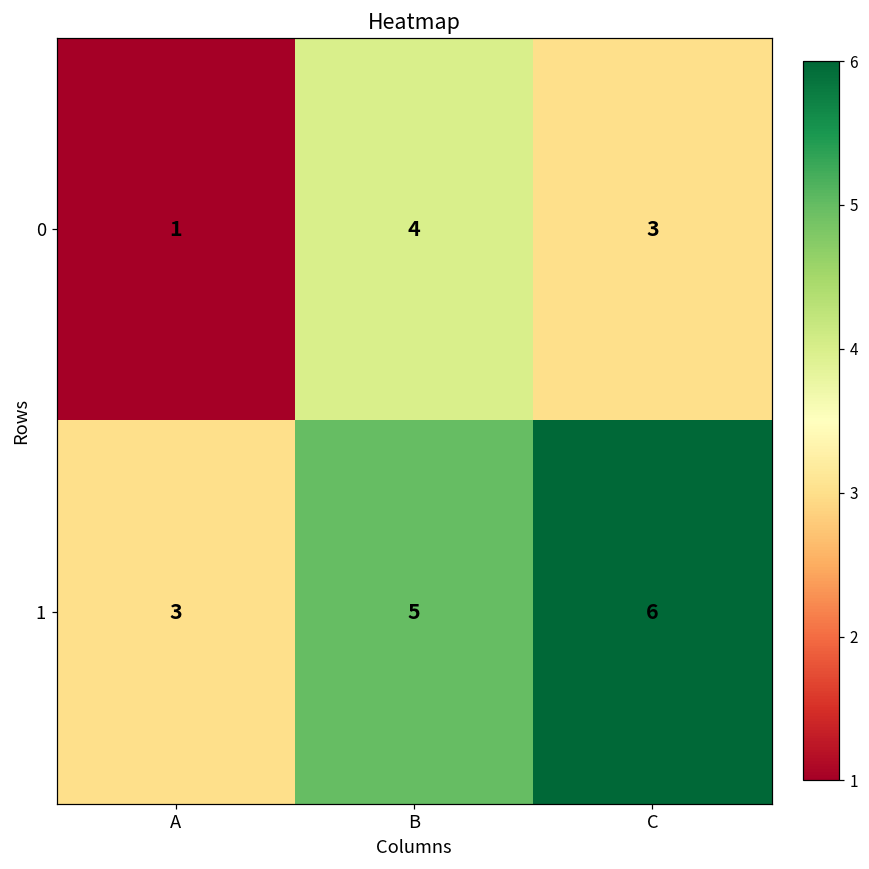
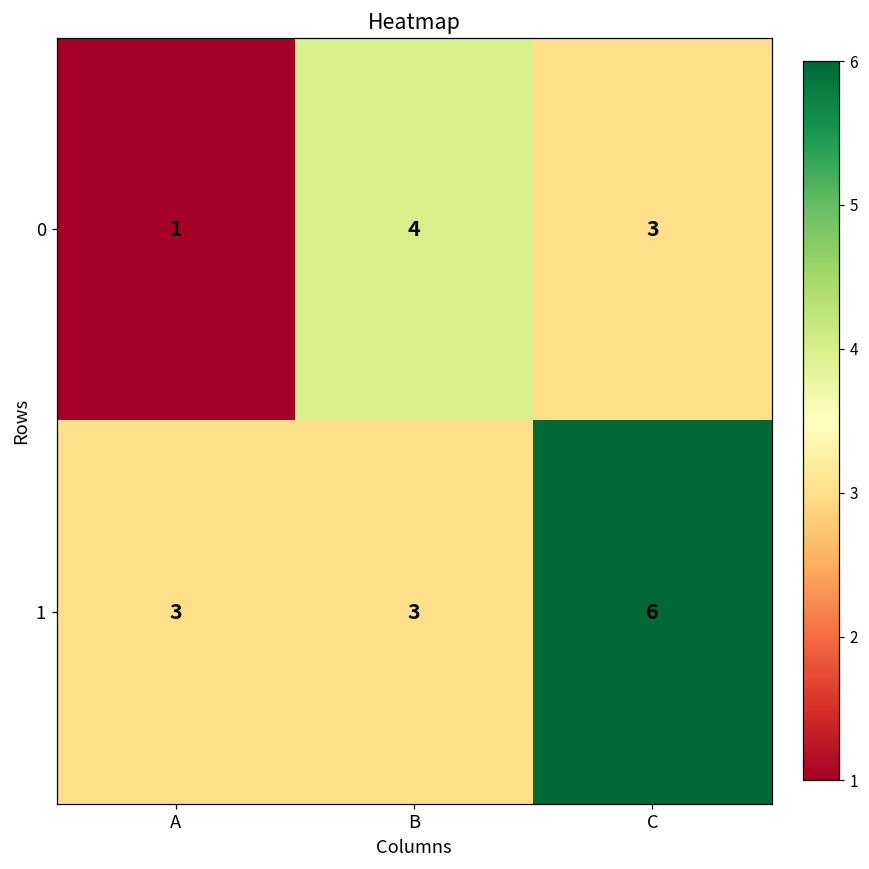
1, B: 5 -> 3
